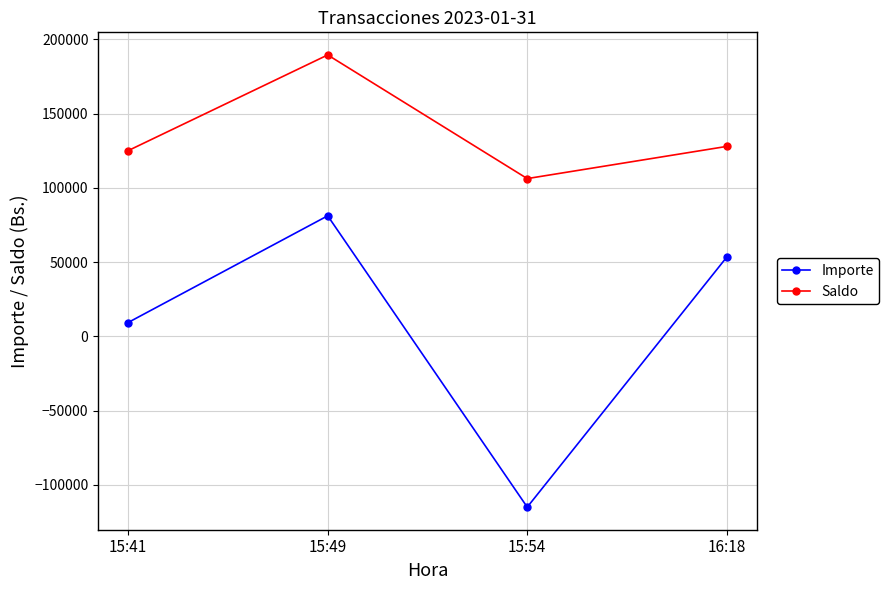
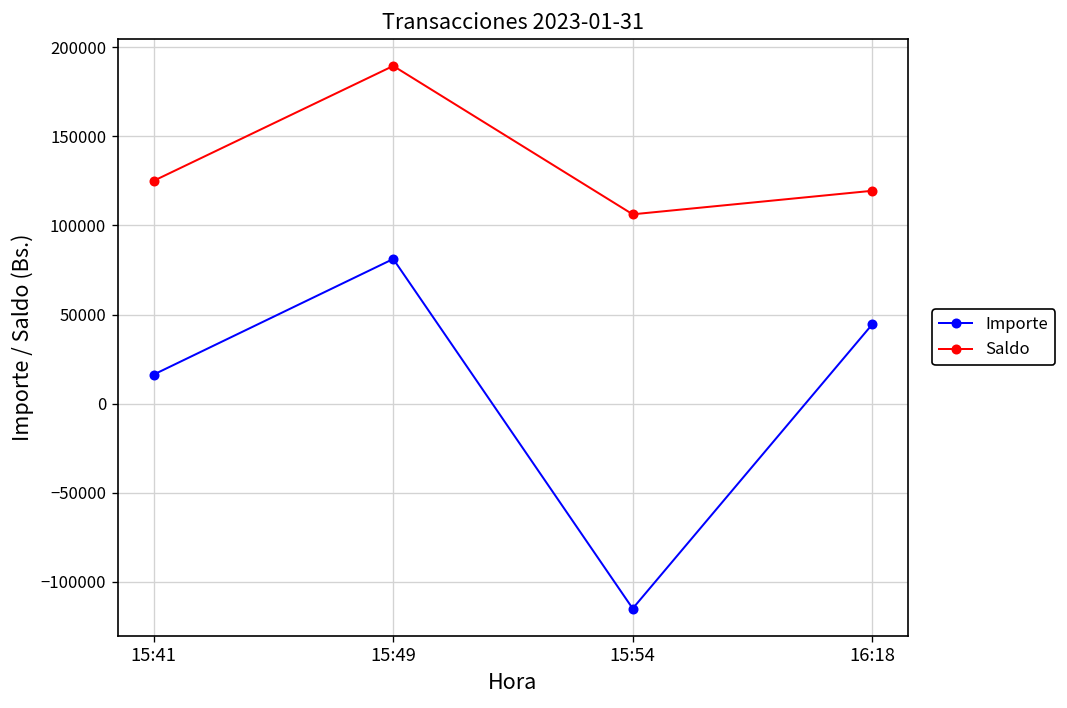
Importe, 15:41: 9000 -> 16000
Importe, 16:18: 53000 -> 44000
Saldo, 16:18: 128000 -> 119000
